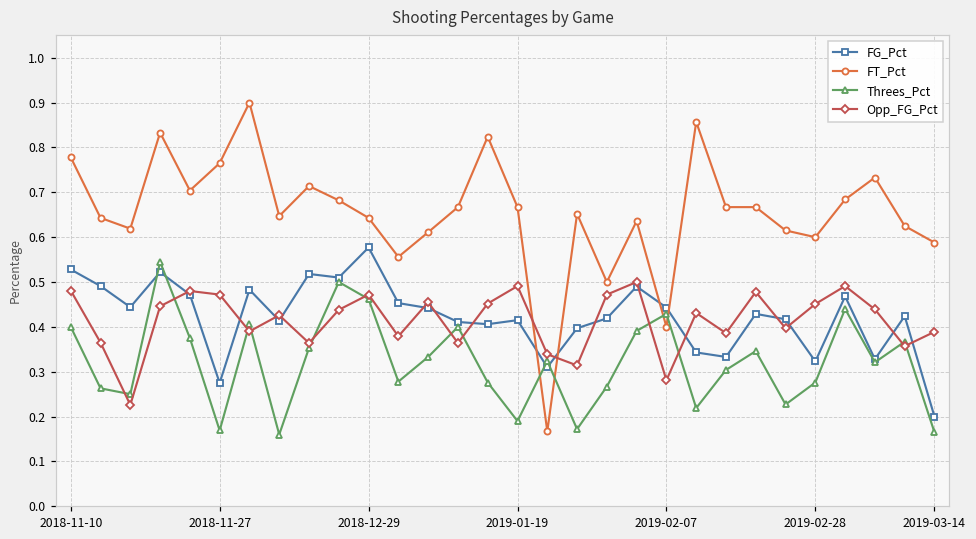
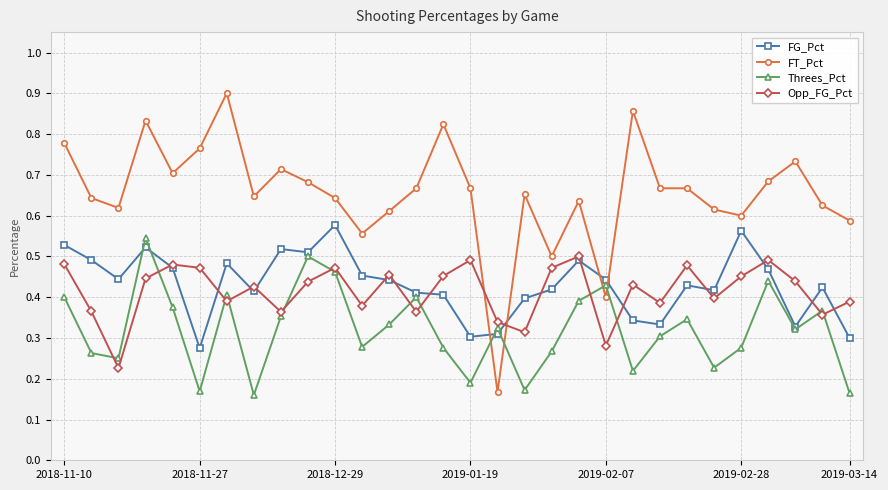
FG_Pct, 2019-01-19: 0.42 -> 0.30
FG_Pct, 2019-02-28: 0.32 -> 0.56
FG_Pct, 2019-03-14: 0.2 -> 0.3
